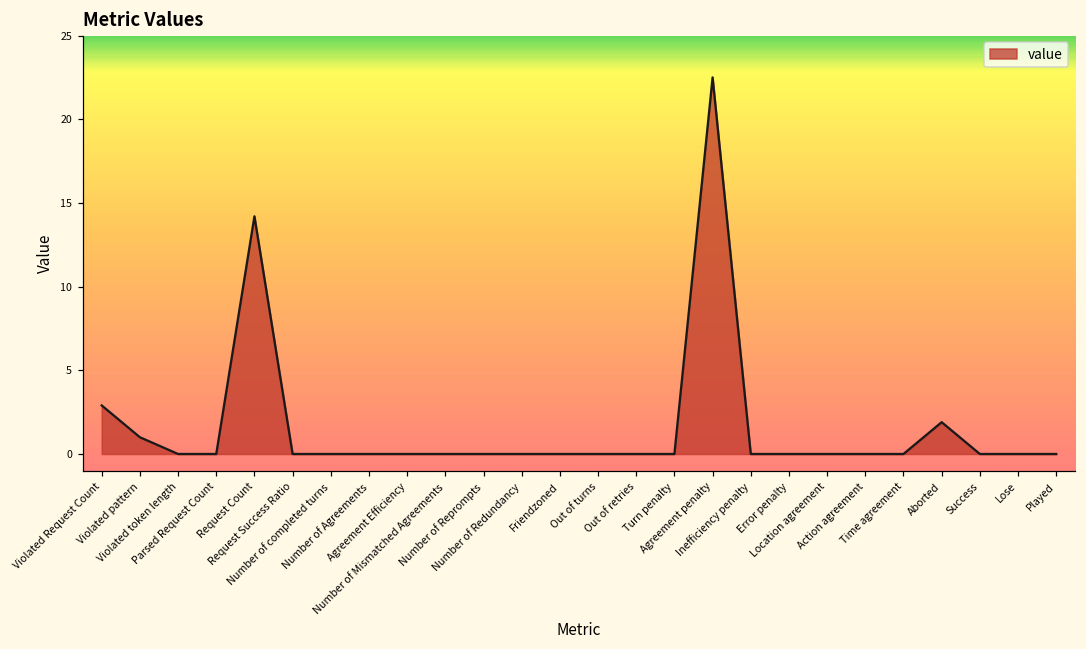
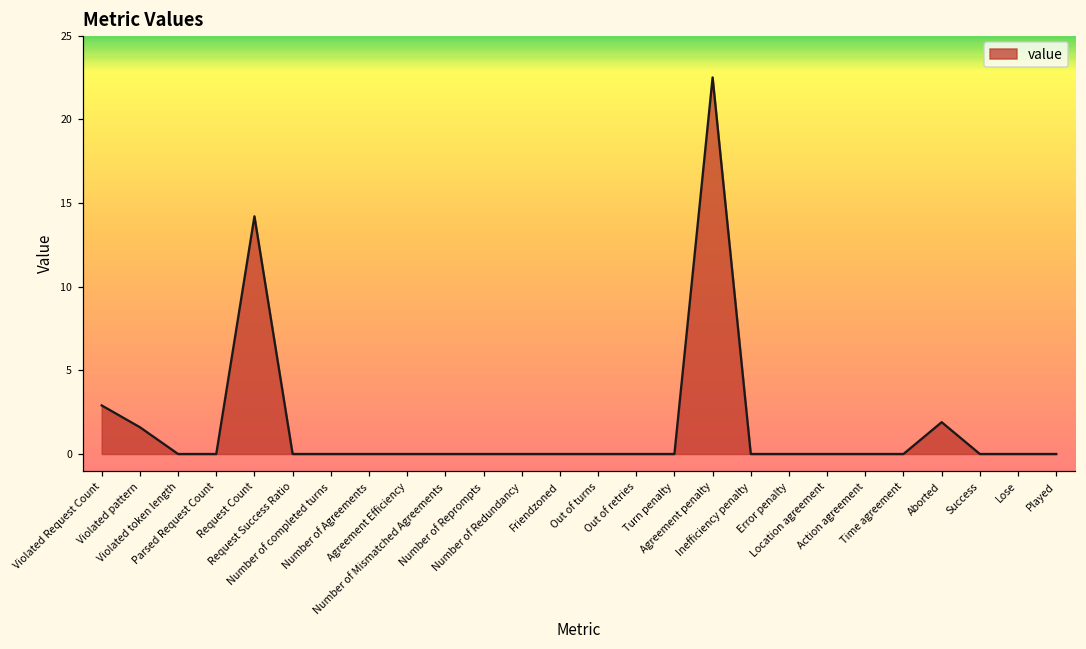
Violated pattern: 1.0 -> 1.6
